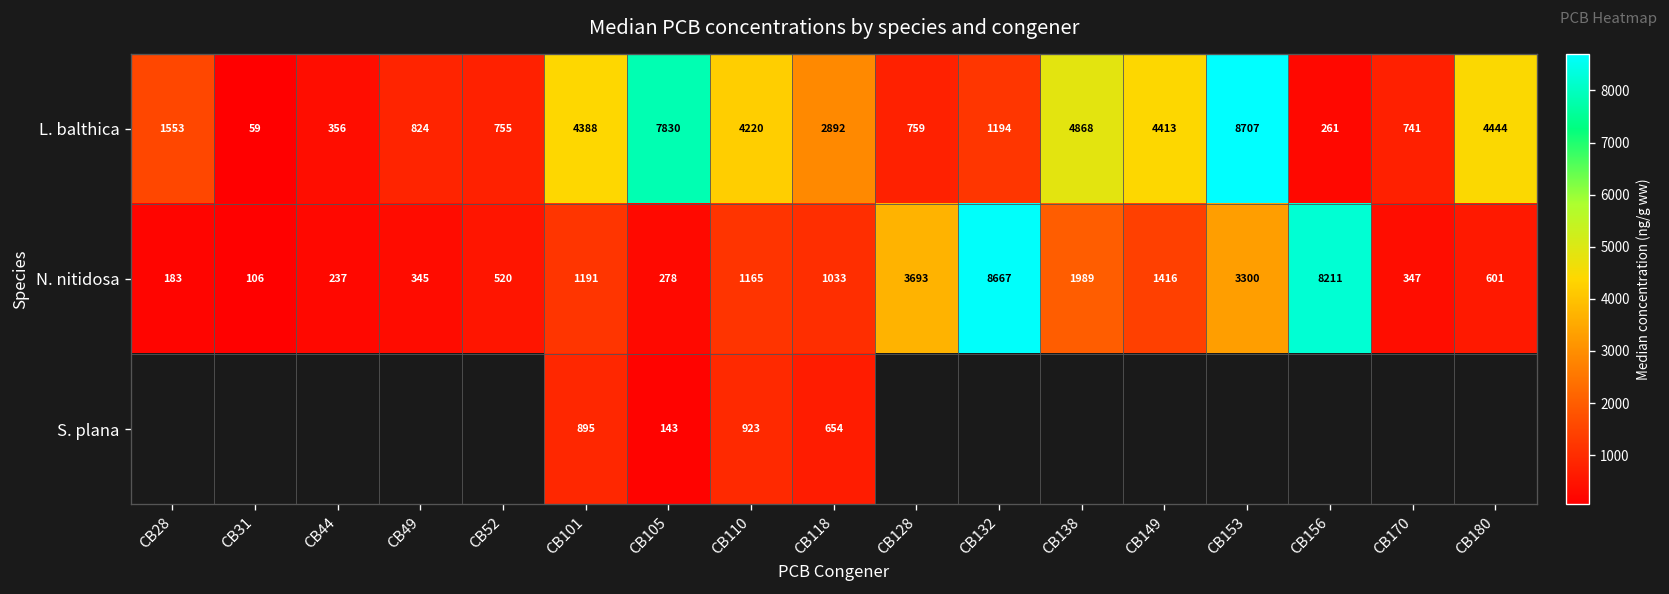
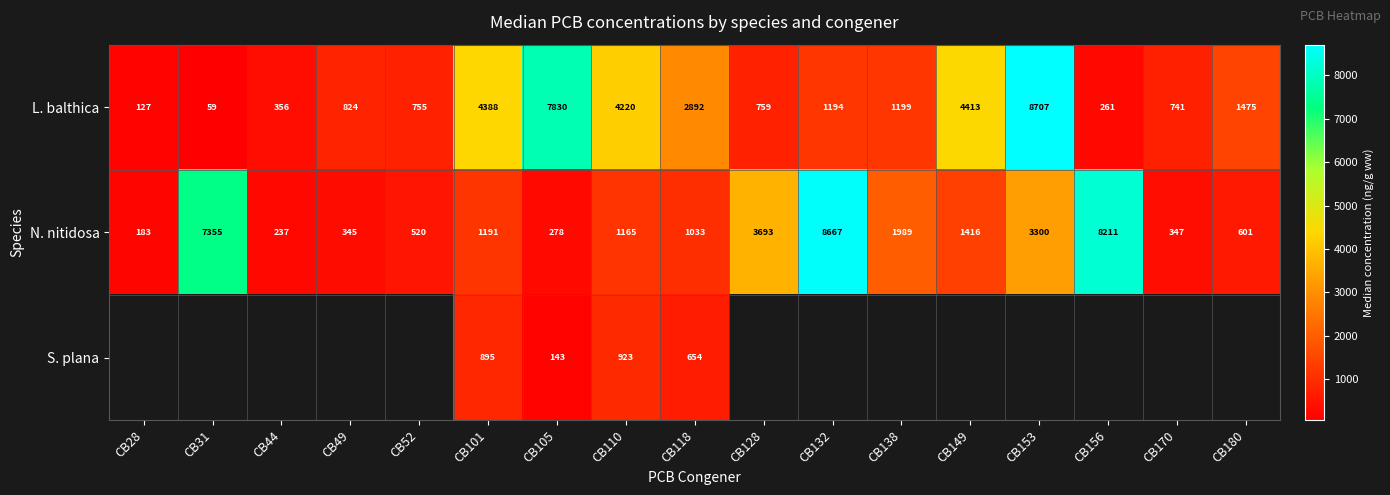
L. balthica, CB28: 1553 -> 127
L. balthica, CB138: 4868 -> 1199
L. balthica, CB180: 4444 -> 1475
N. nitidosa, CB31: 106 -> 7355
